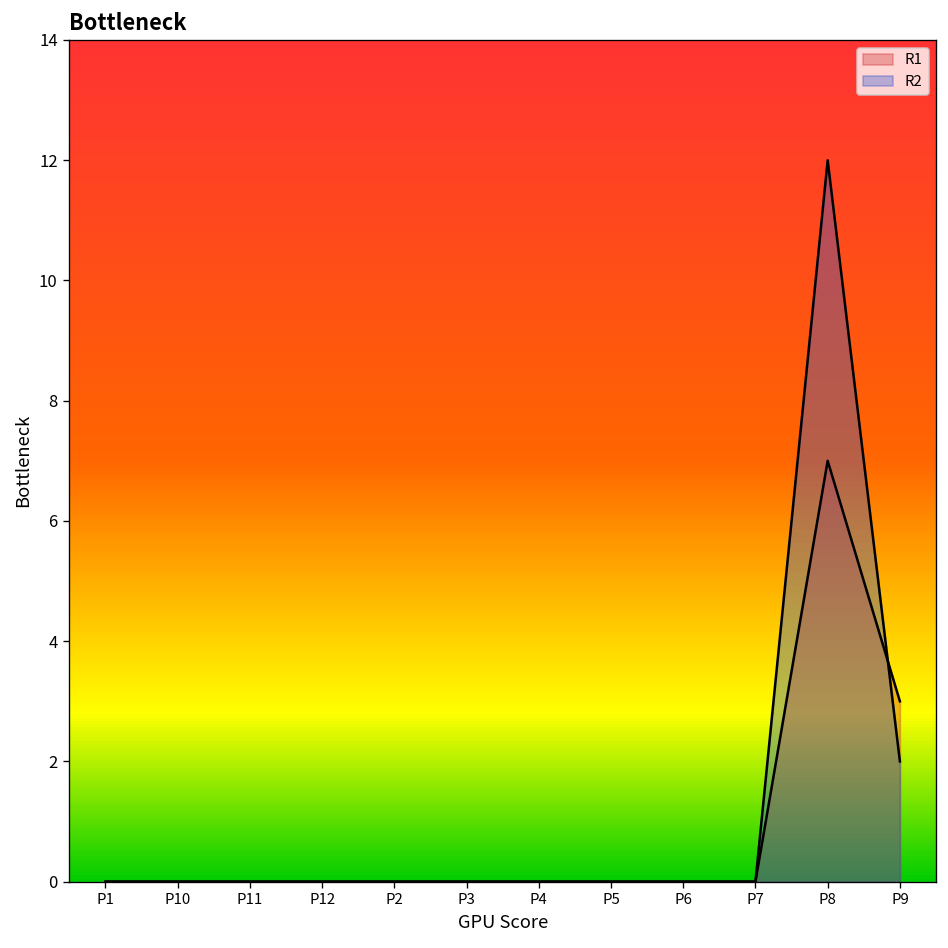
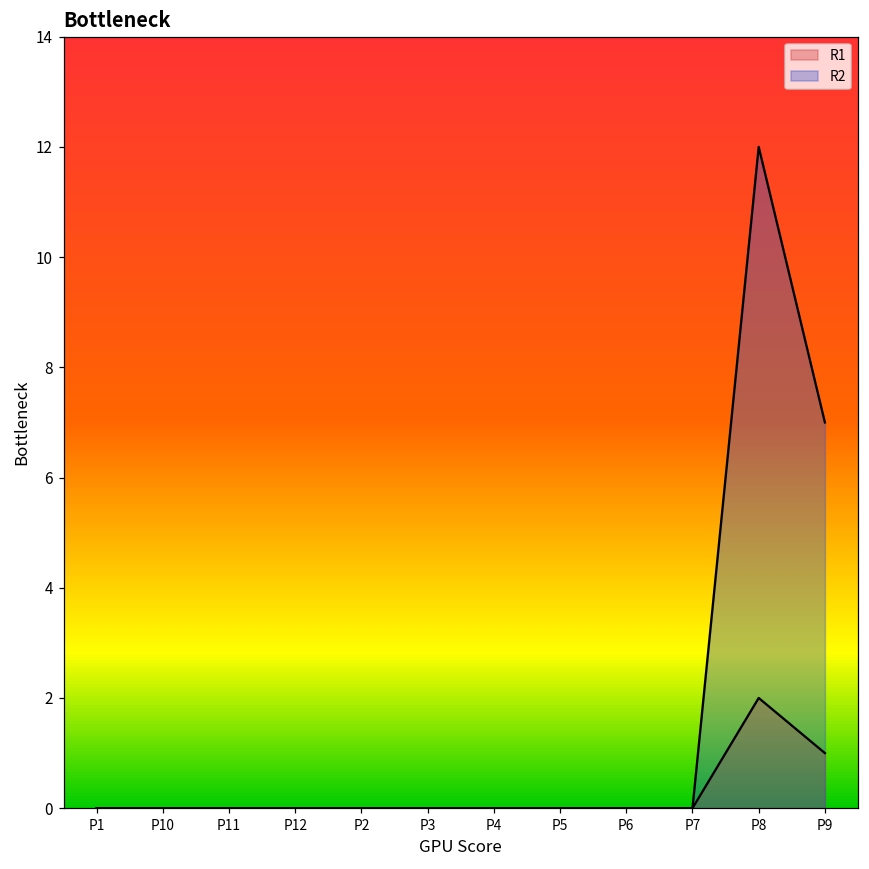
R1, P8: 7 -> 2
R1, P9: 3 -> 1
R2, P9: 2 -> 7
